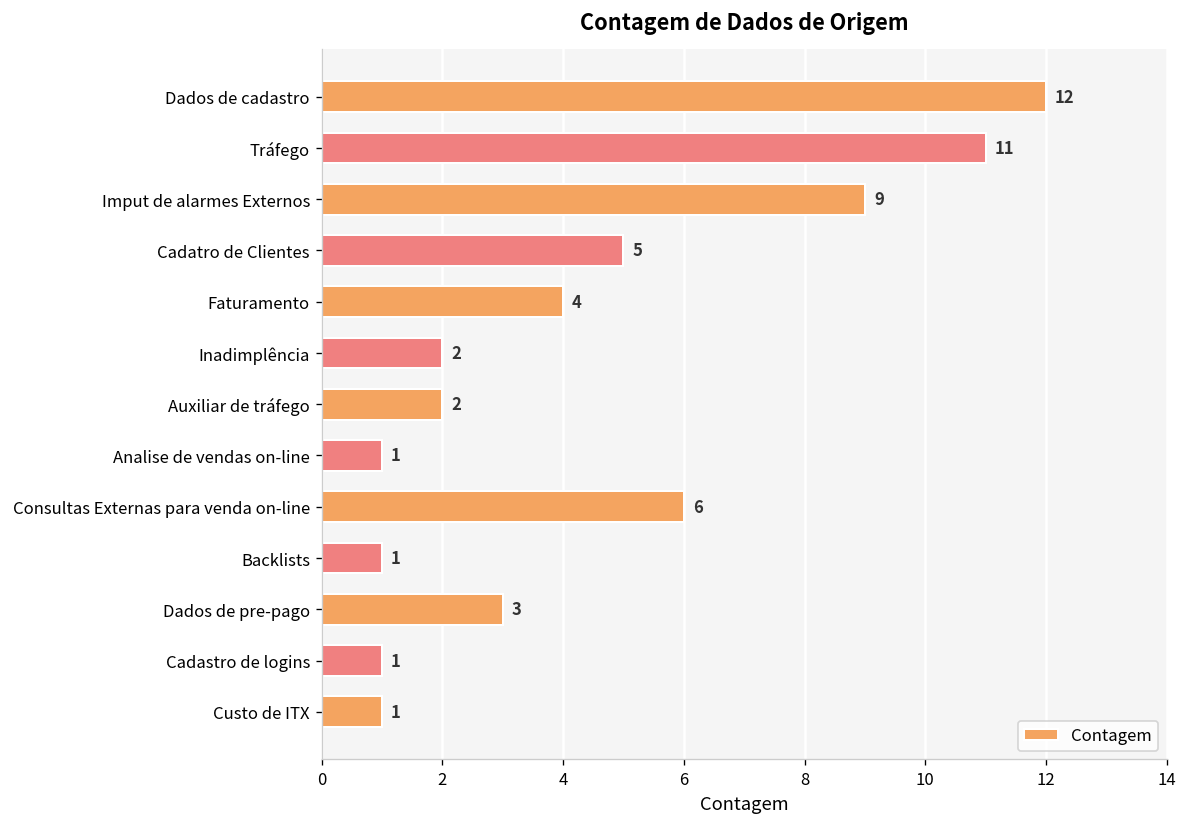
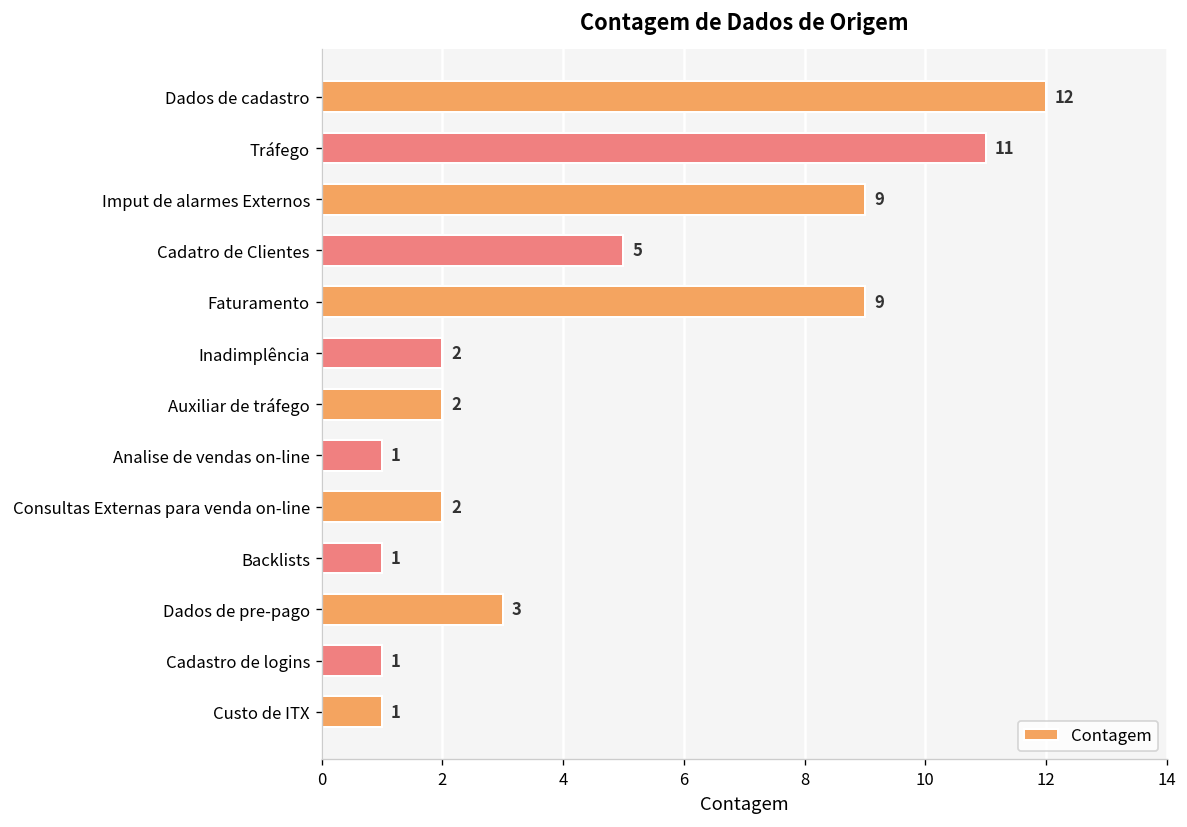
Faturamento: 4 -> 9
Consultas Externas para venda on-line: 6 -> 2
